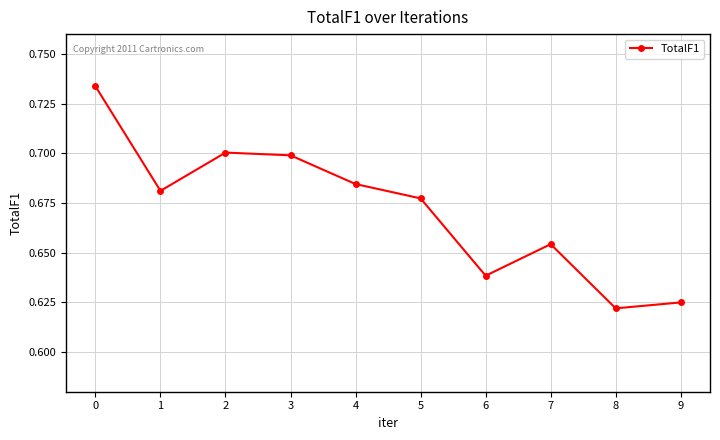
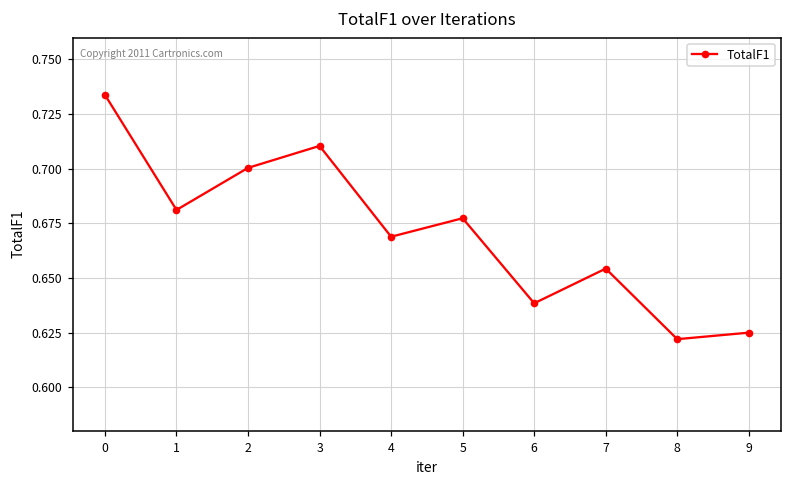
3: 0.699 -> 0.710
4: 0.685 -> 0.669
